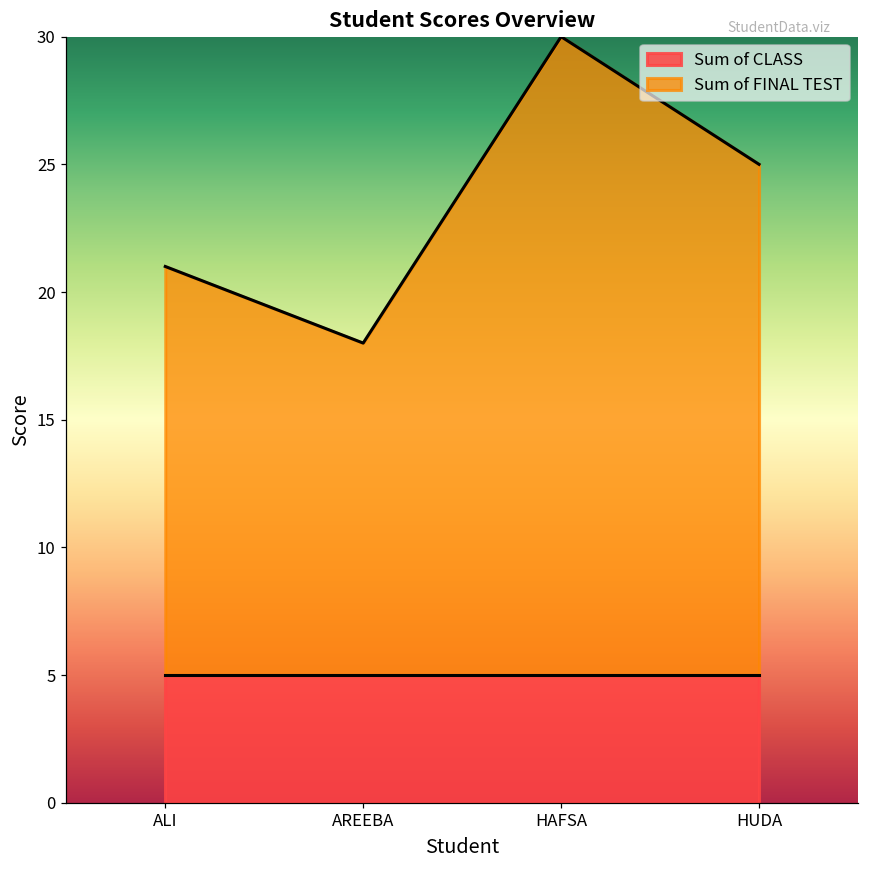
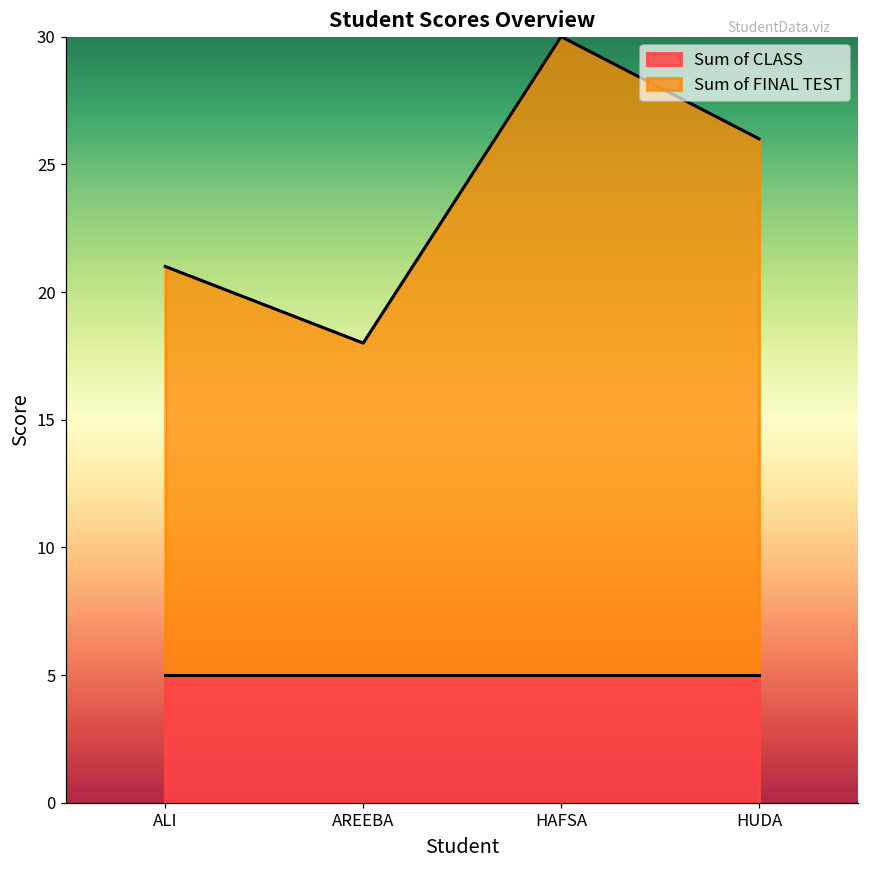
Sum of FINAL TEST, HUDA: 25.0 -> 26.0
